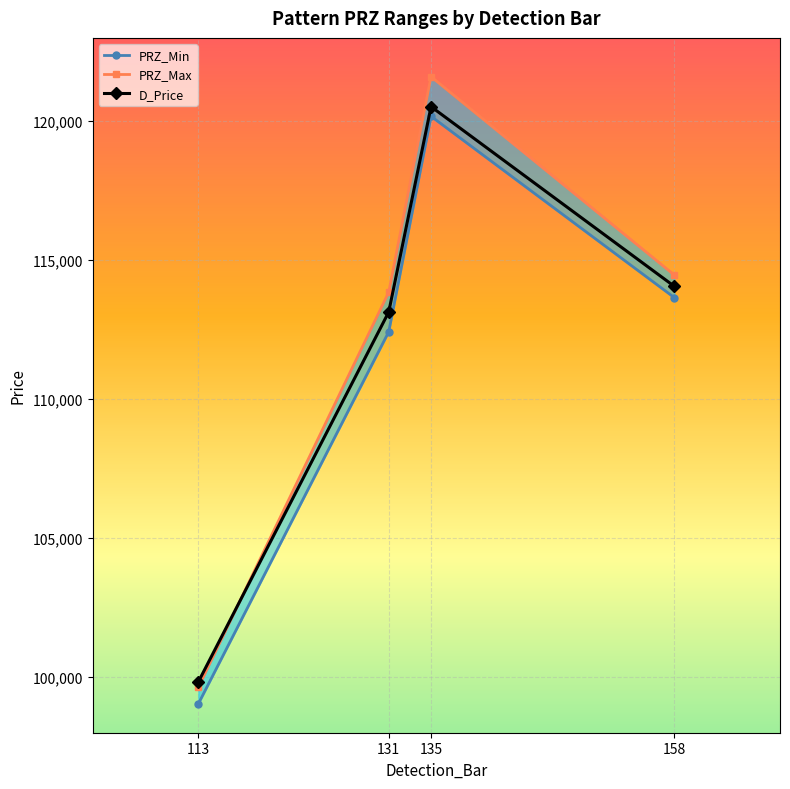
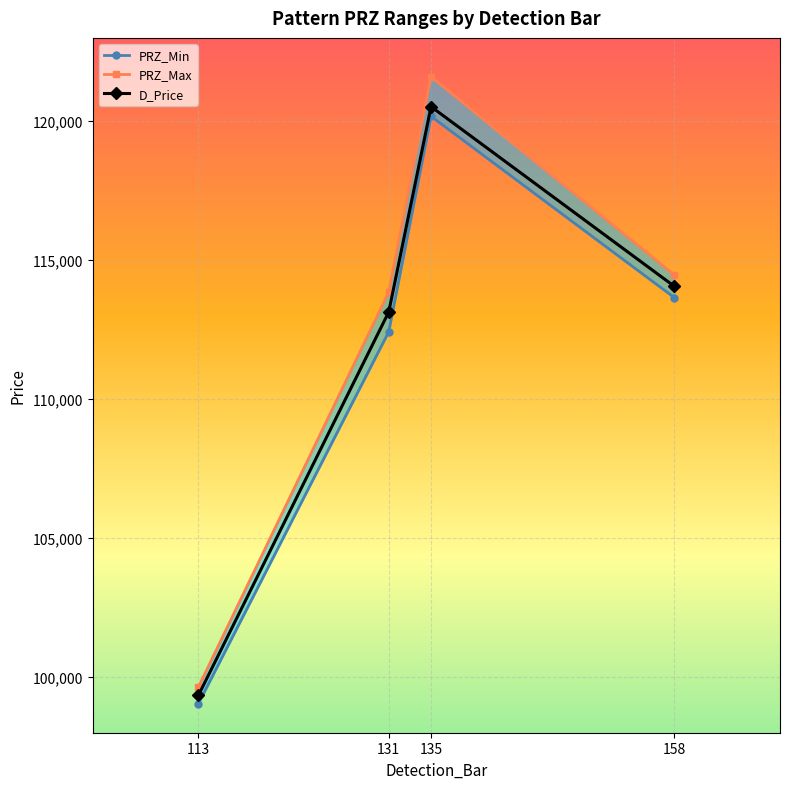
D_Price, 113: 99,800 -> 99,300
